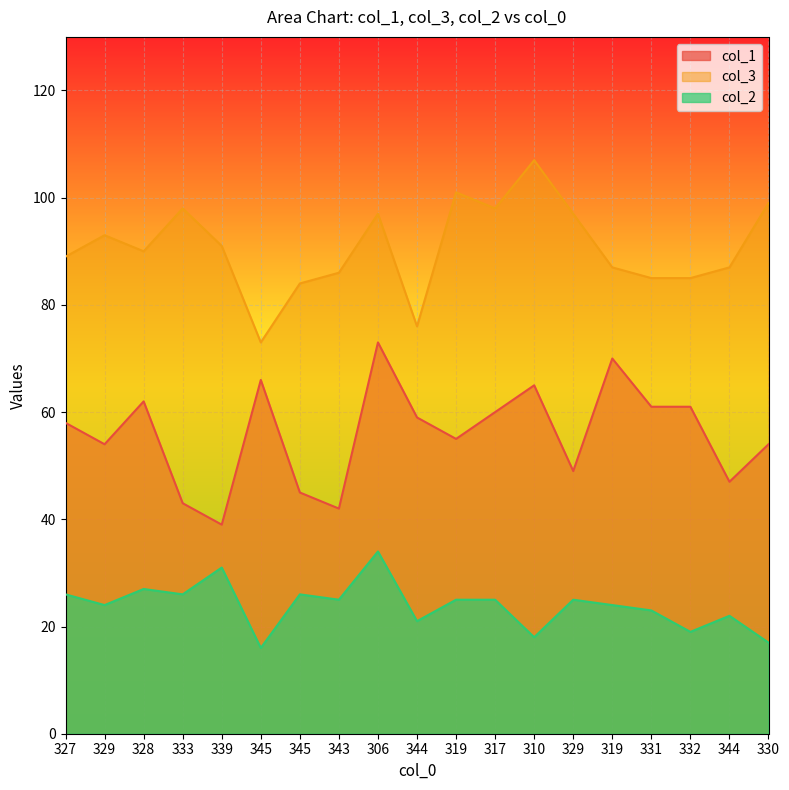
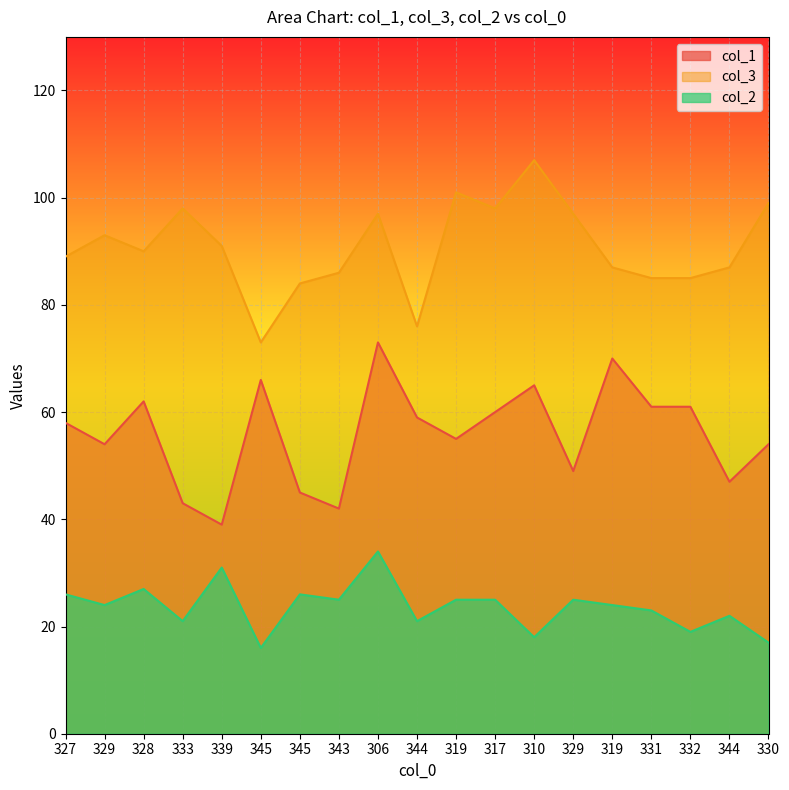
col_2, 333: 26 -> 21
